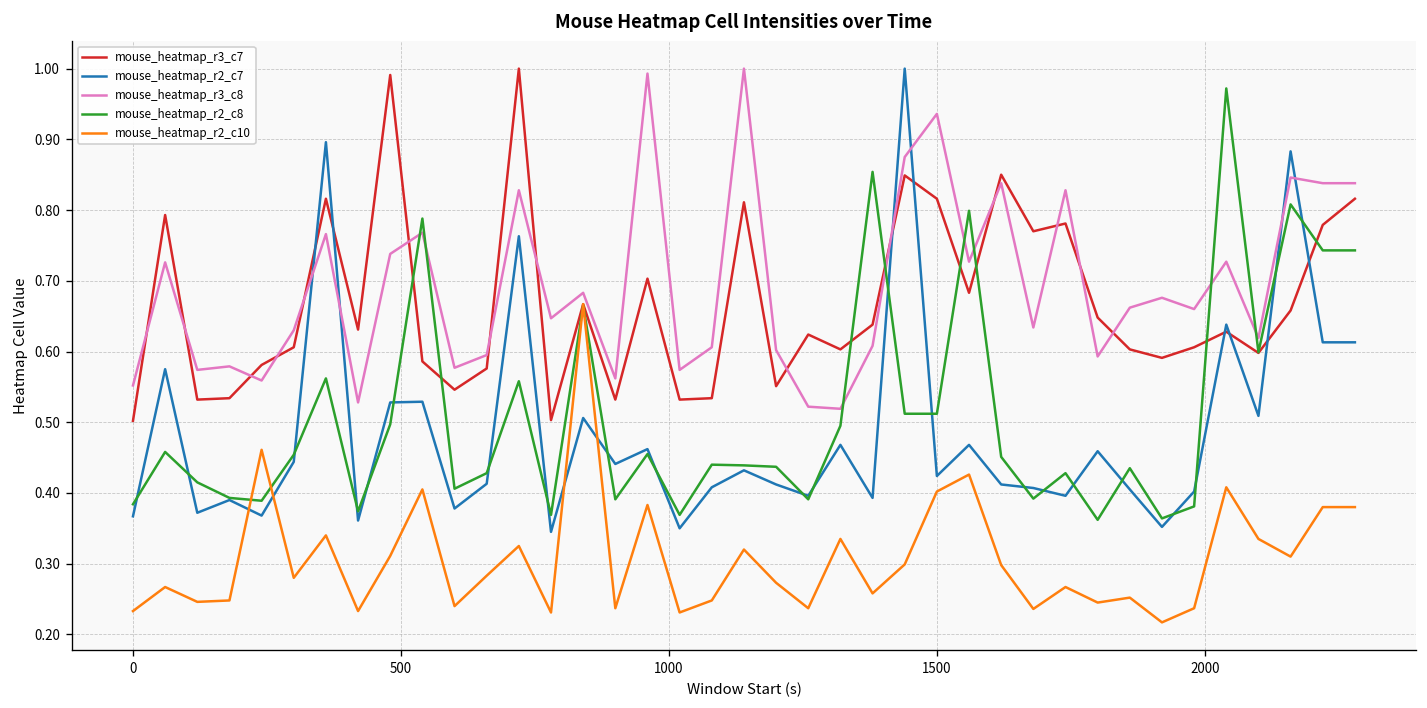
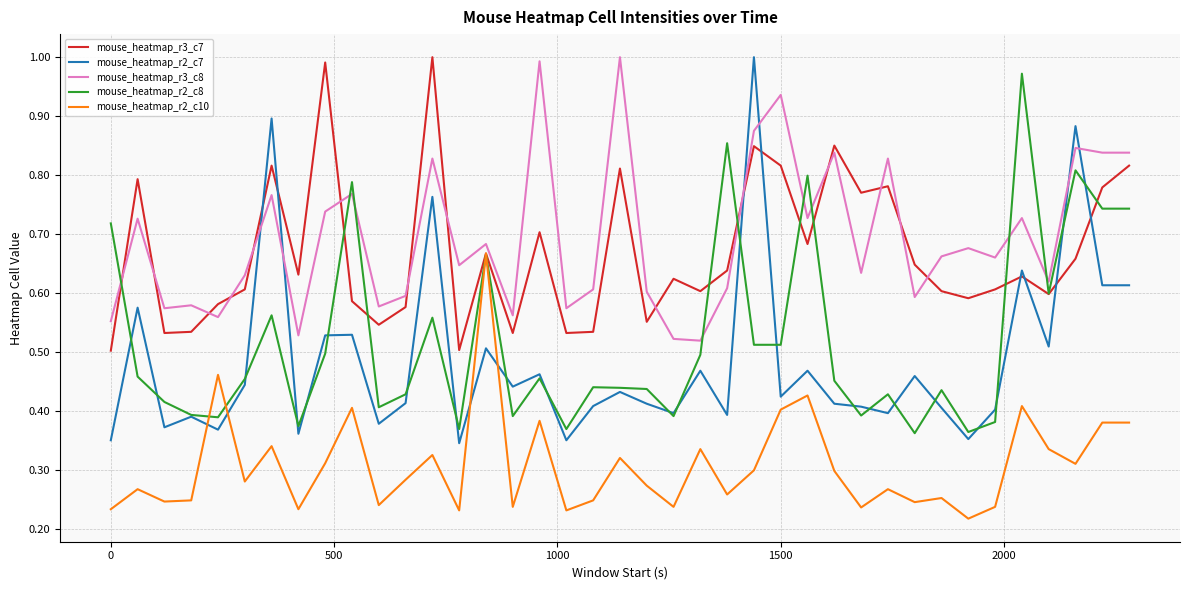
mouse_heatmap_r2_c7, 0: 0.37 -> 0.35
mouse_heatmap_r2_c8, 0: 0.38 -> 0.72
